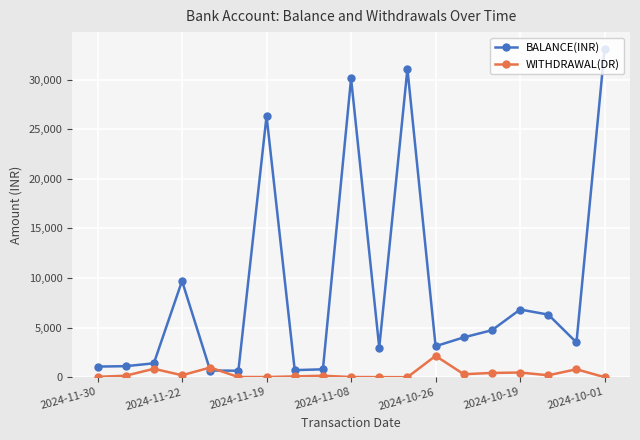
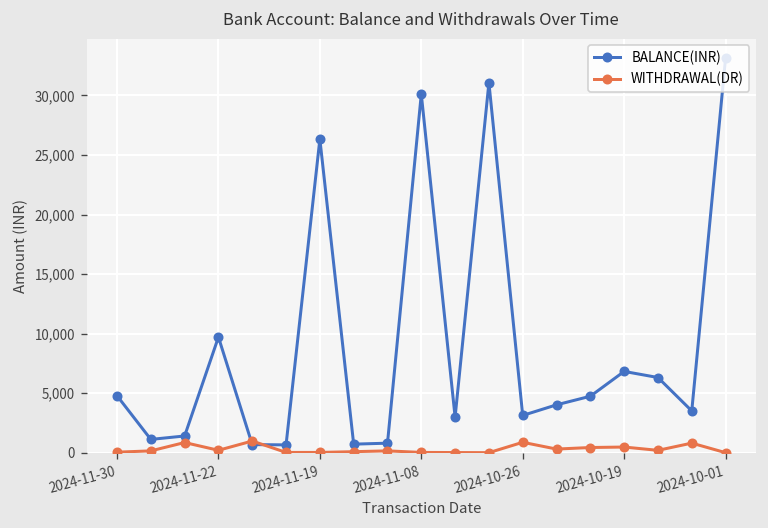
BALANCE(INR), 2024-11-30: 1,000 -> 5,000
WITHDRAWAL(DR), 2024-10-26: 2,000 -> 1,000
